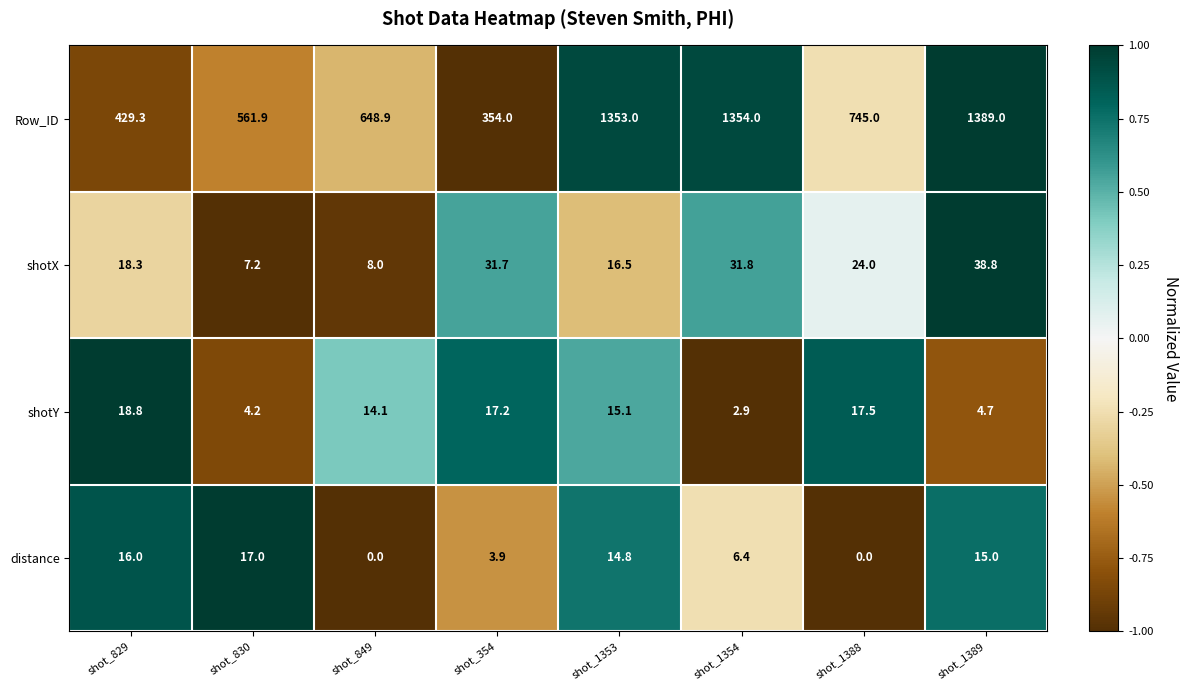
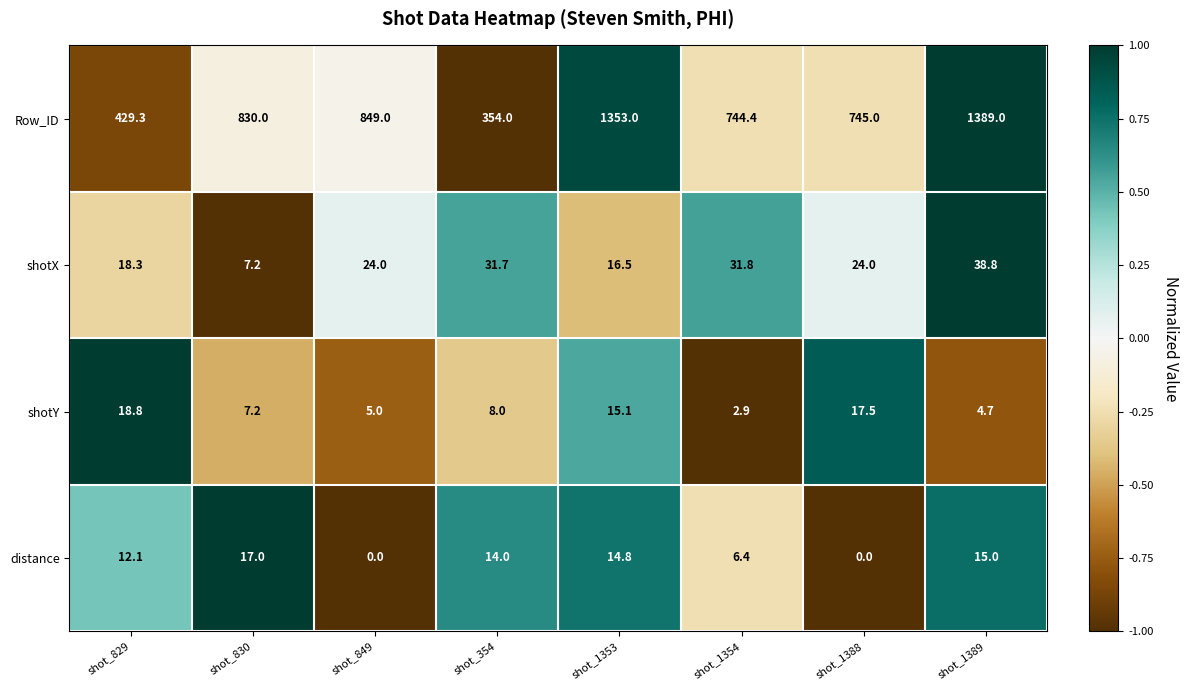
Row_ID, shot_830: 561.9 -> 830.0
Row_ID, shot_849: 648.9 -> 849.0
Row_ID, shot_1354: 1354.0 -> 744.4
shotX, shot_849: 8.0 -> 24.0
shotY, shot_830: 4.2 -> 7.2
shotY, shot_849: 14.1 -> 5.0
shotY, shot_354: 17.2 -> 8.0
distance, shot_829: 16.0 -> 12.1
distance, shot_354: 3.9 -> 14.0
